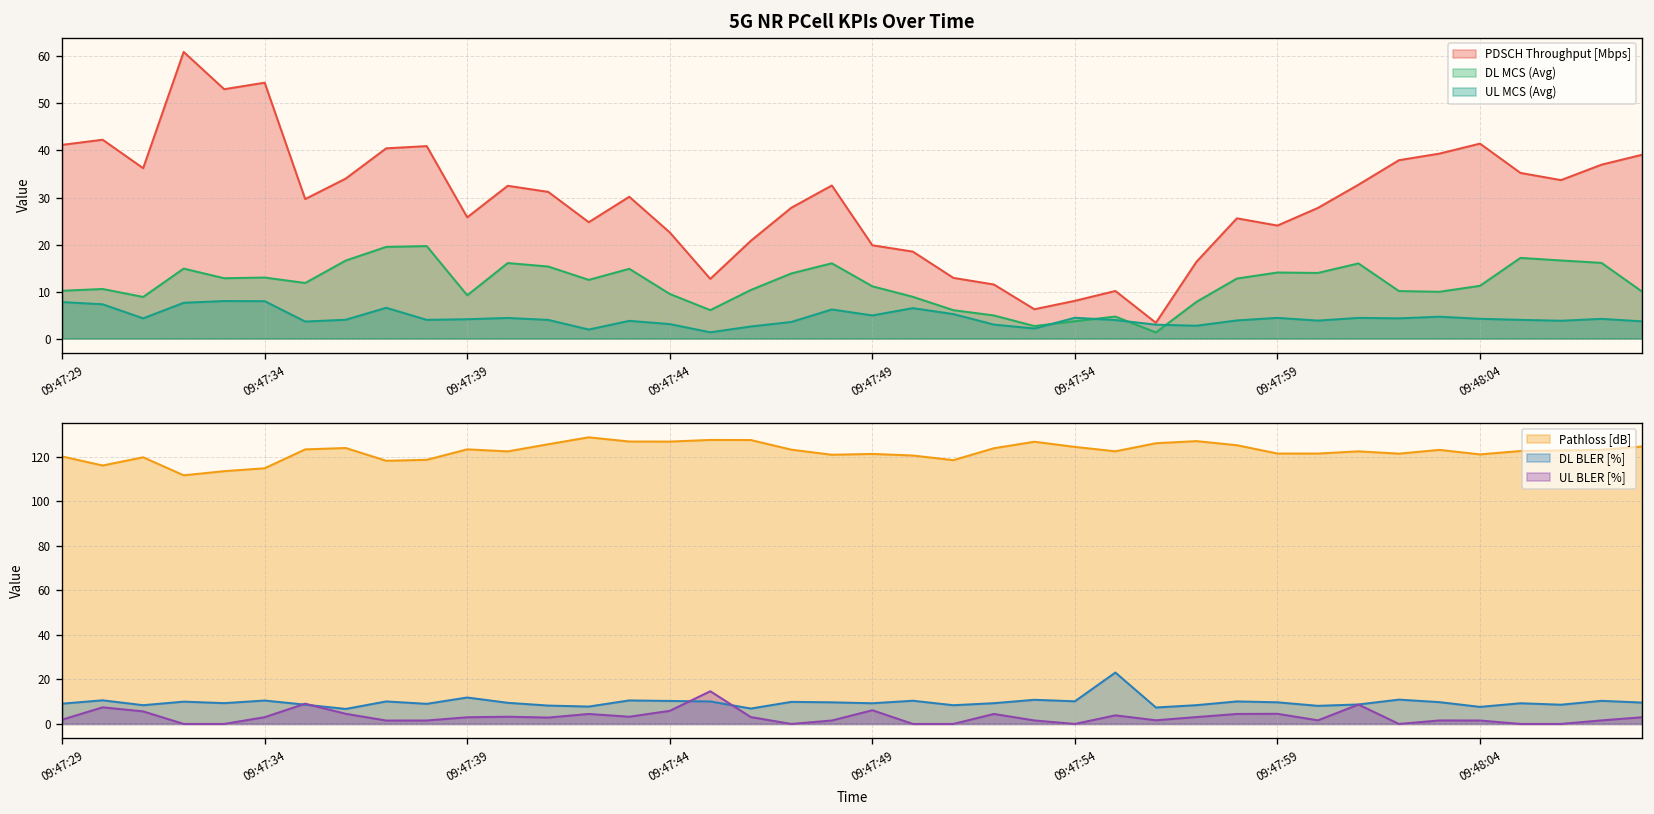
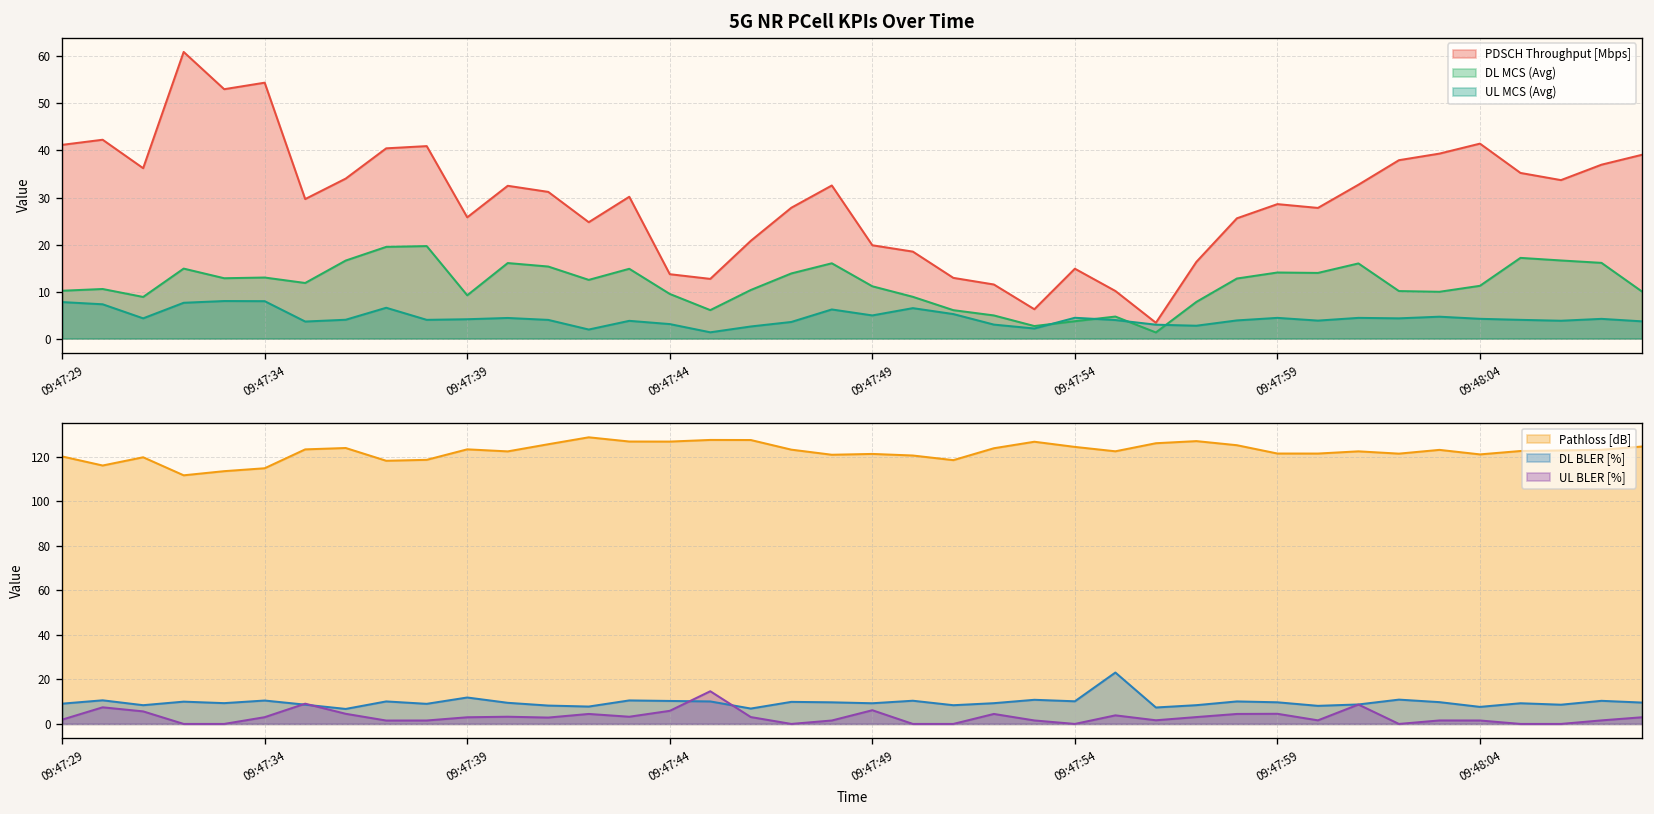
5G NR PCell KPIs Over Time, PDSCH Throughput [Mbps], 09:47:44: 23 -> 14
5G NR PCell KPIs Over Time, PDSCH Throughput [Mbps], 09:47:54: 8 -> 15
5G NR PCell KPIs Over Time, PDSCH Throughput [Mbps], 09:47:59: 24 -> 29
